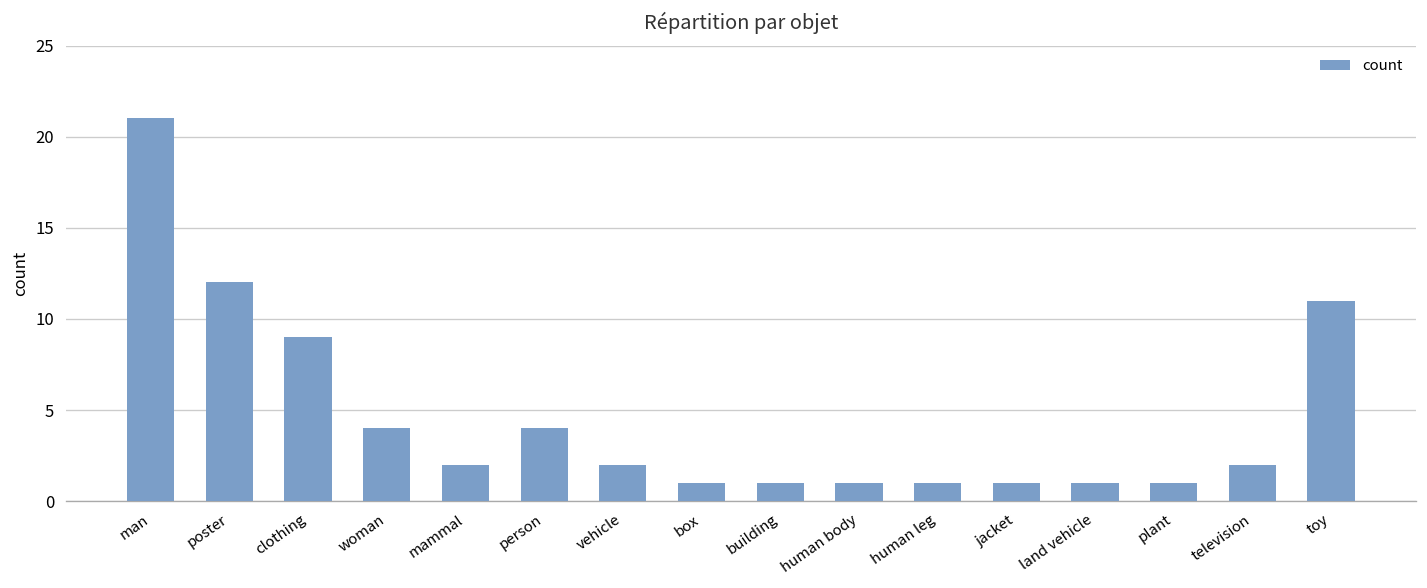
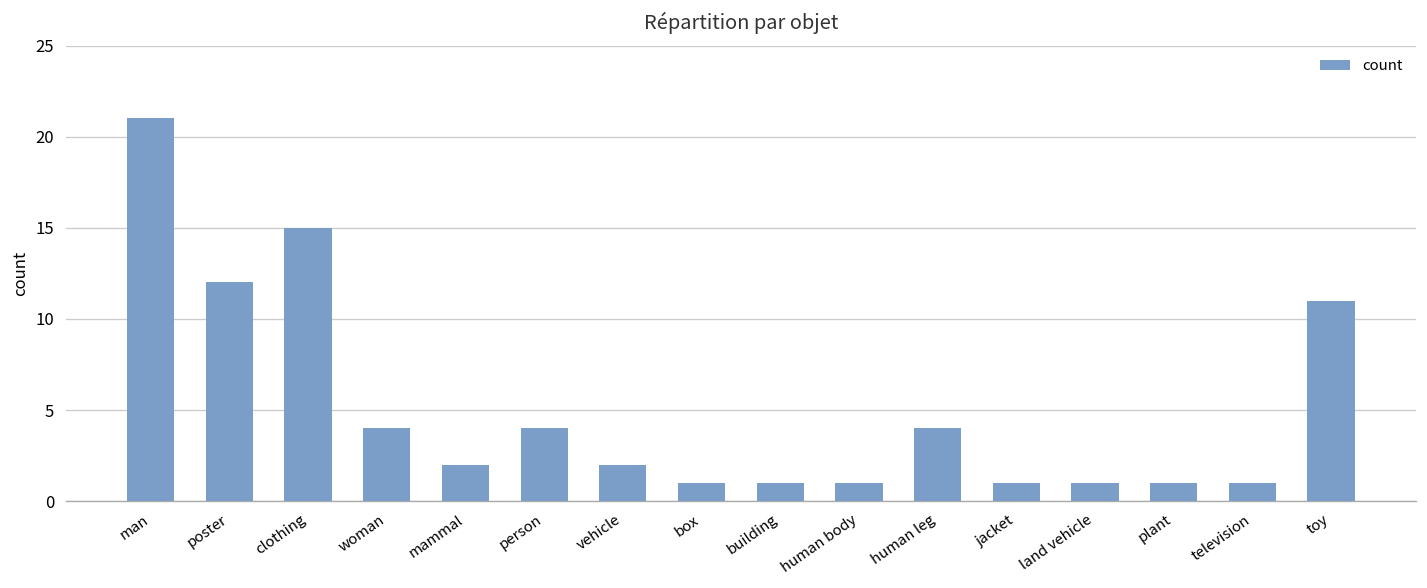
clothing: 9 -> 15
human leg: 1 -> 4
television: 2 -> 1
